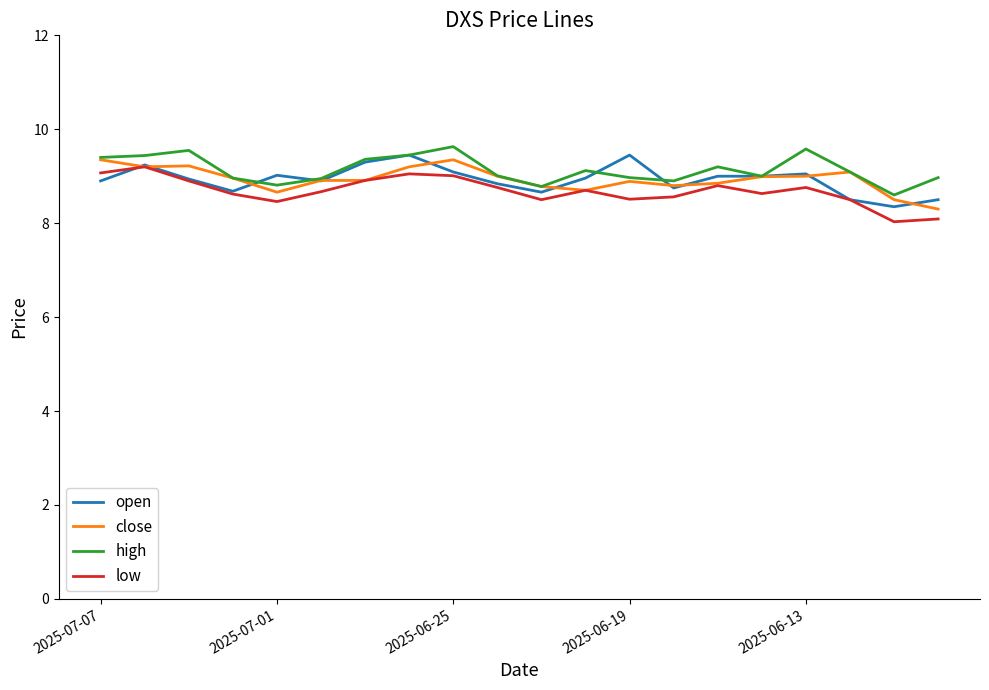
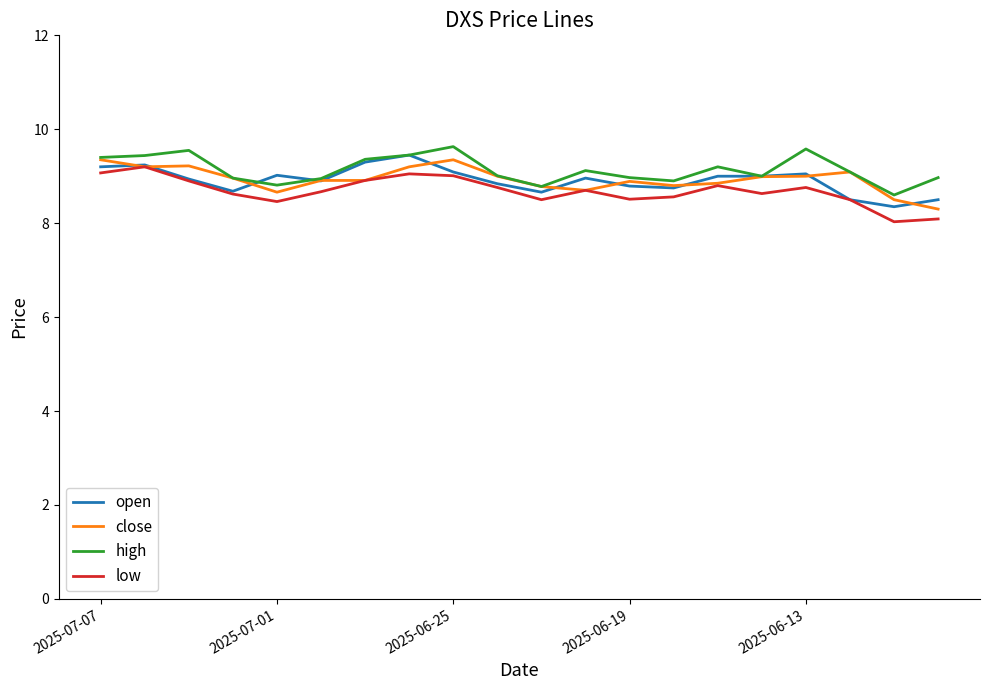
open, 2025-07-07: 8.9 -> 9.2
open, 2025-06-19: 9.5 -> 8.8
